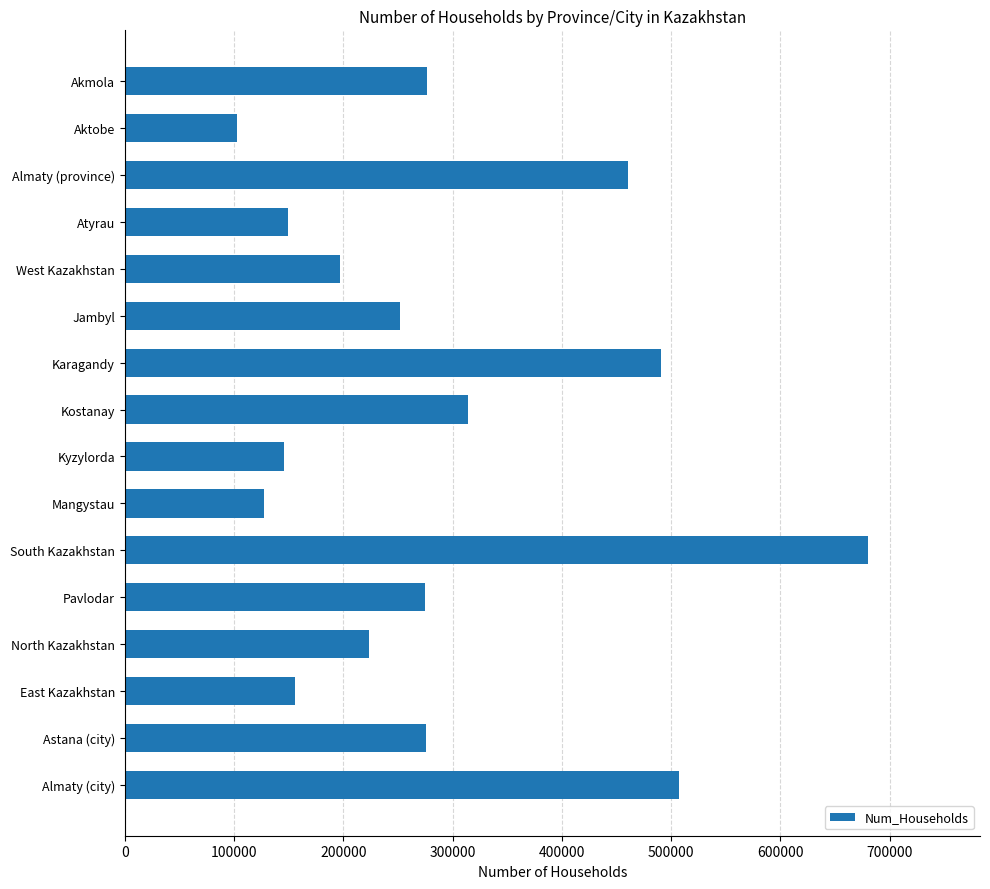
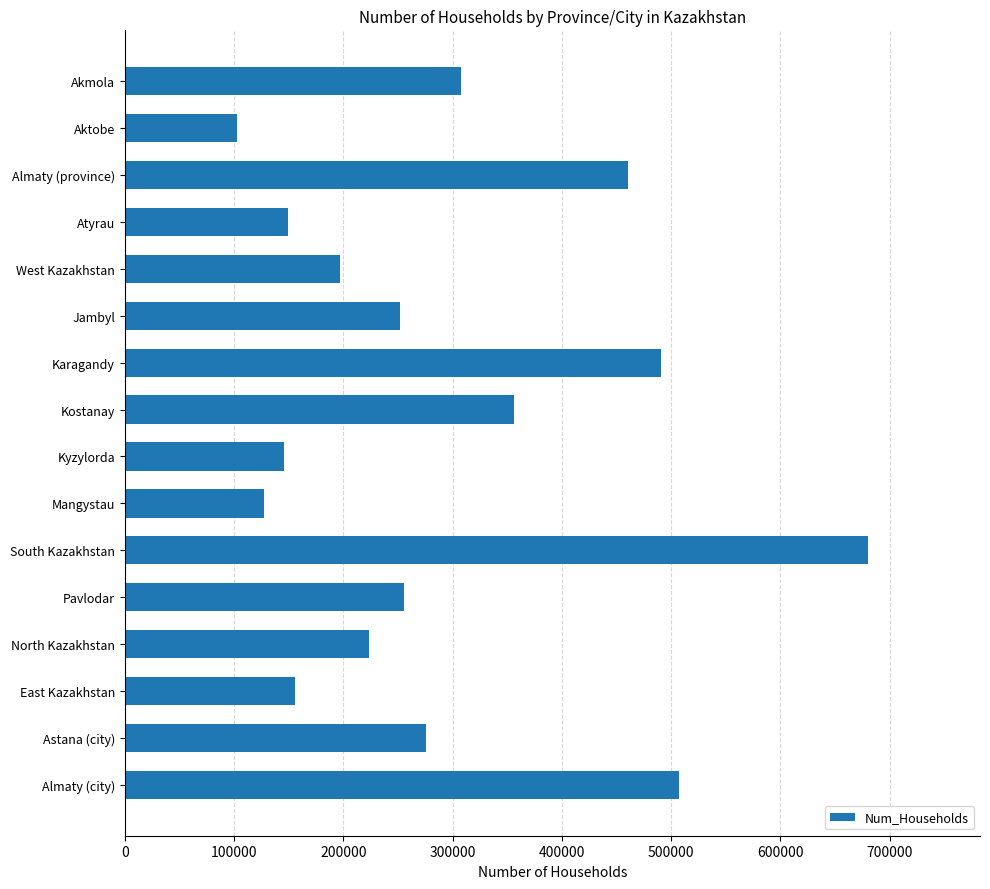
Akmola: 276000 -> 308000
Kostanay: 314000 -> 356000
Pavlodar: 275000 -> 256000
